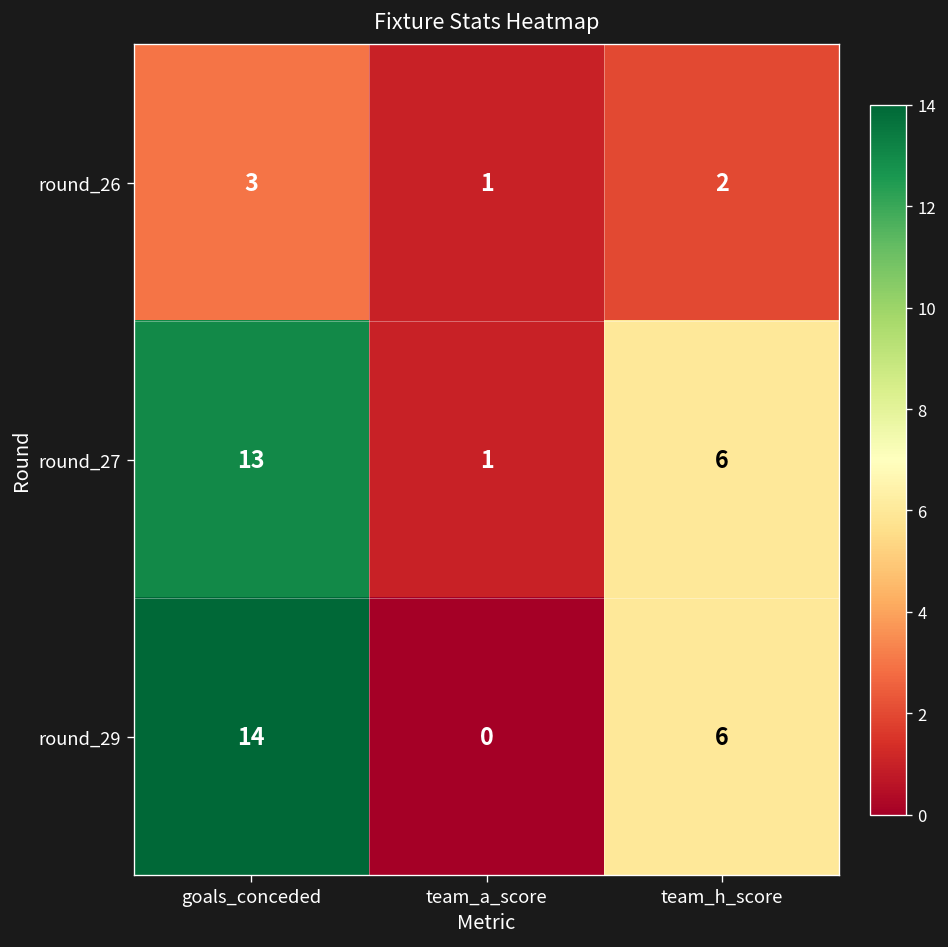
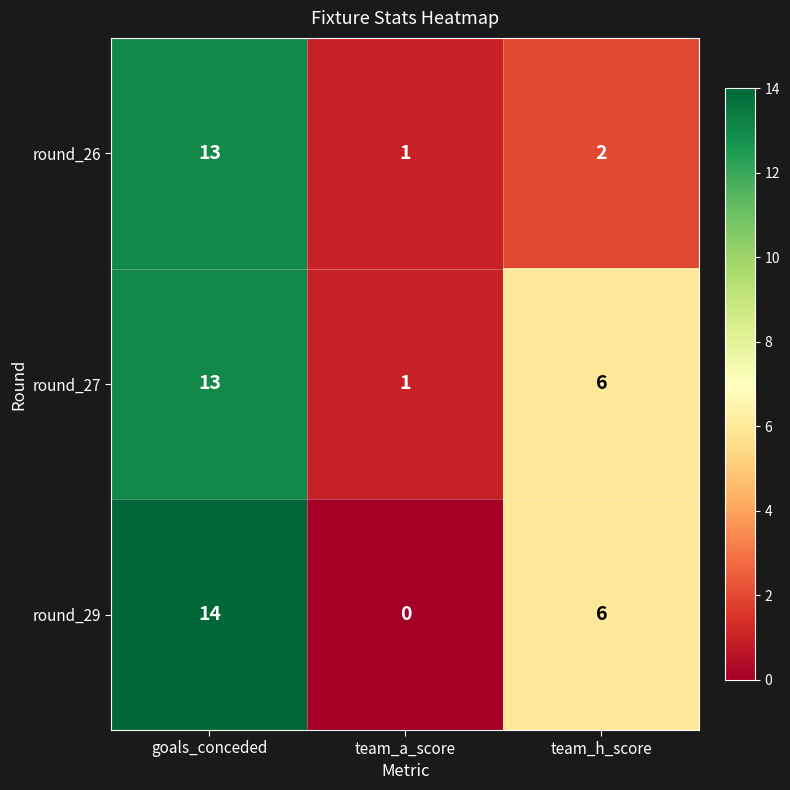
round_26, goals_conceded: 3 -> 13
